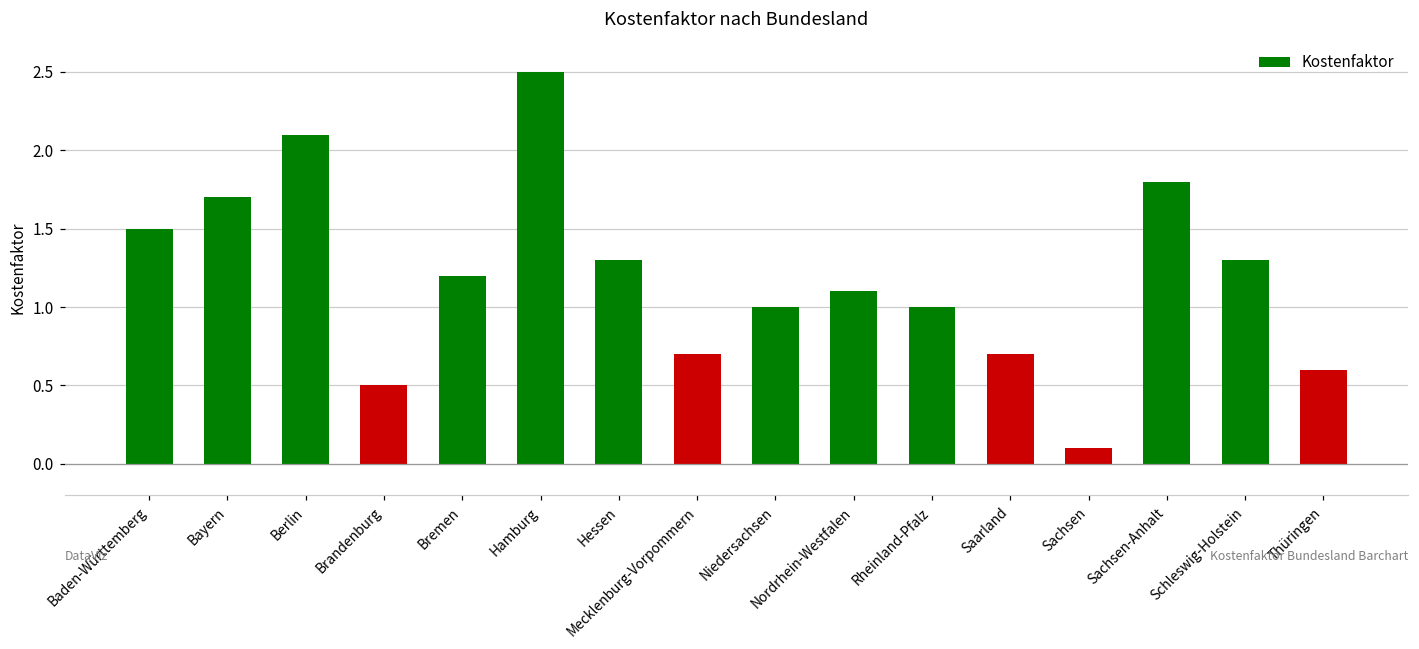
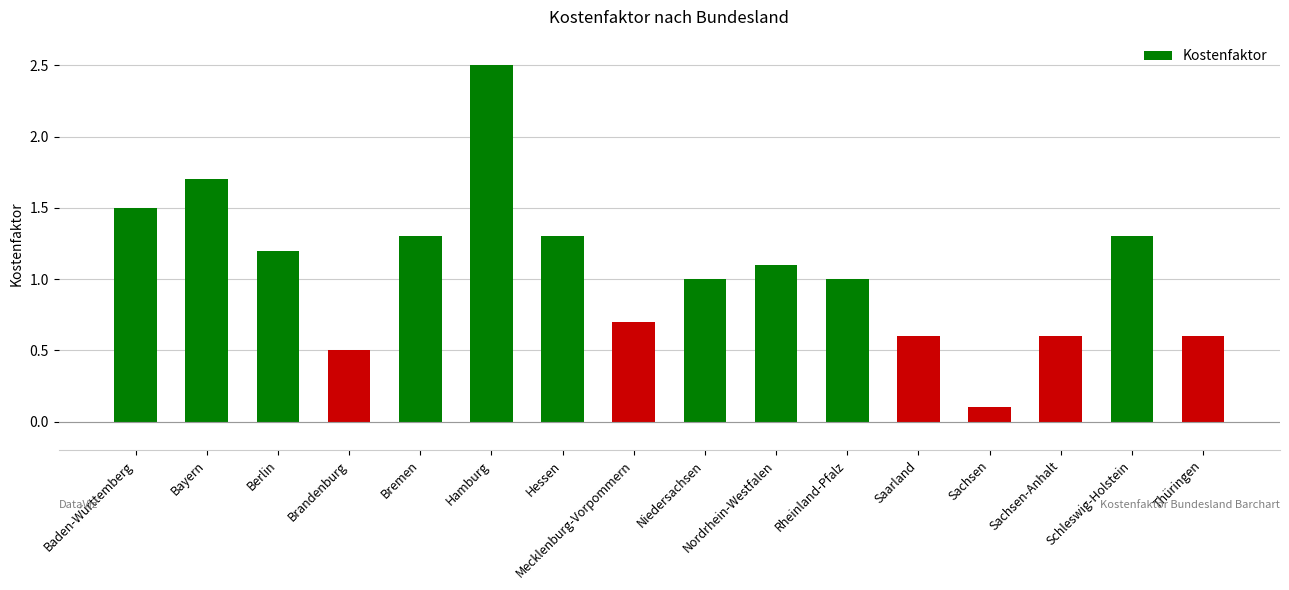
Berlin: 2.1 -> 1.2
Bremen: 1.2 -> 1.3
Saarland: 0.7 -> 0.6
Sachsen-Anhalt: 1.8 -> 0.6
